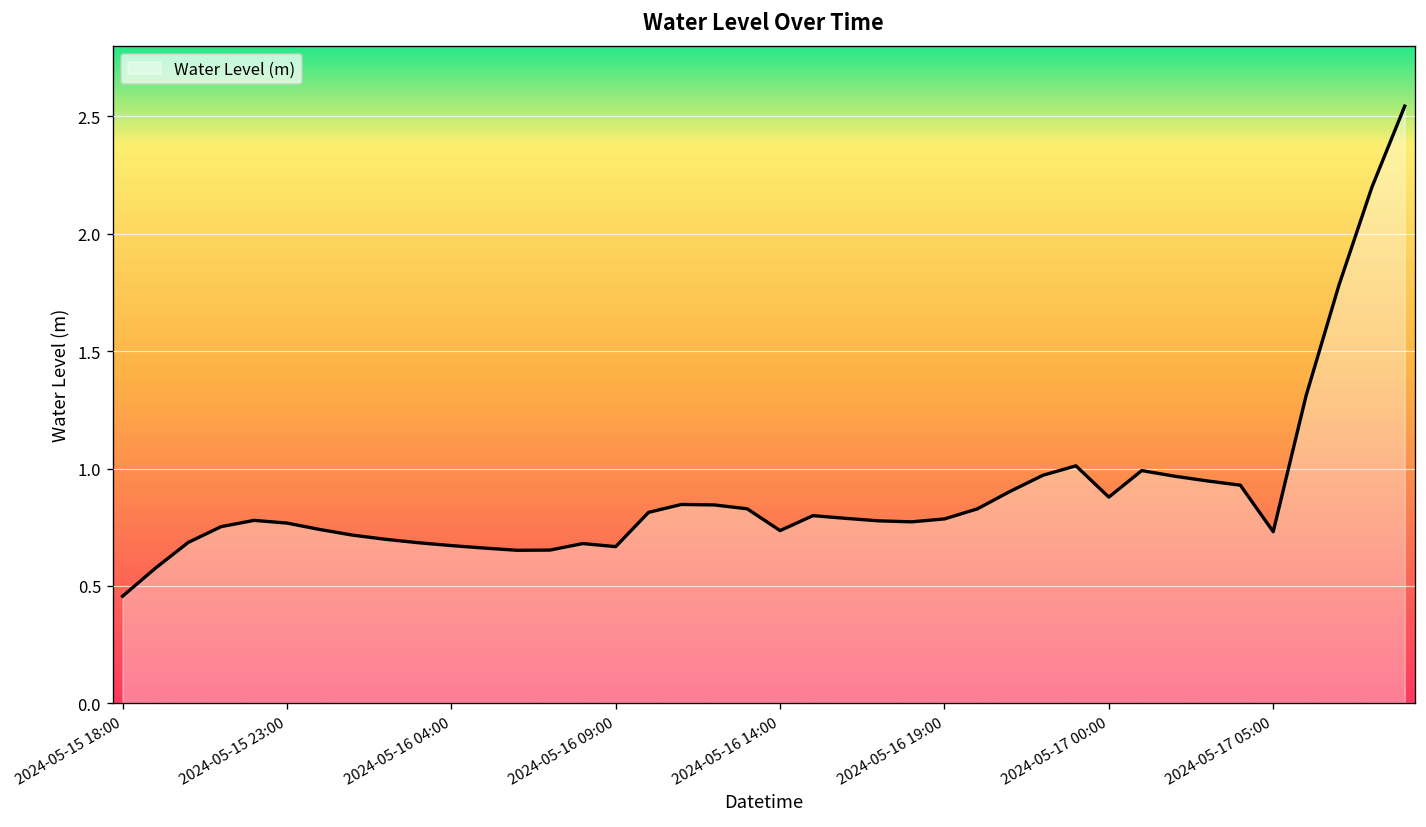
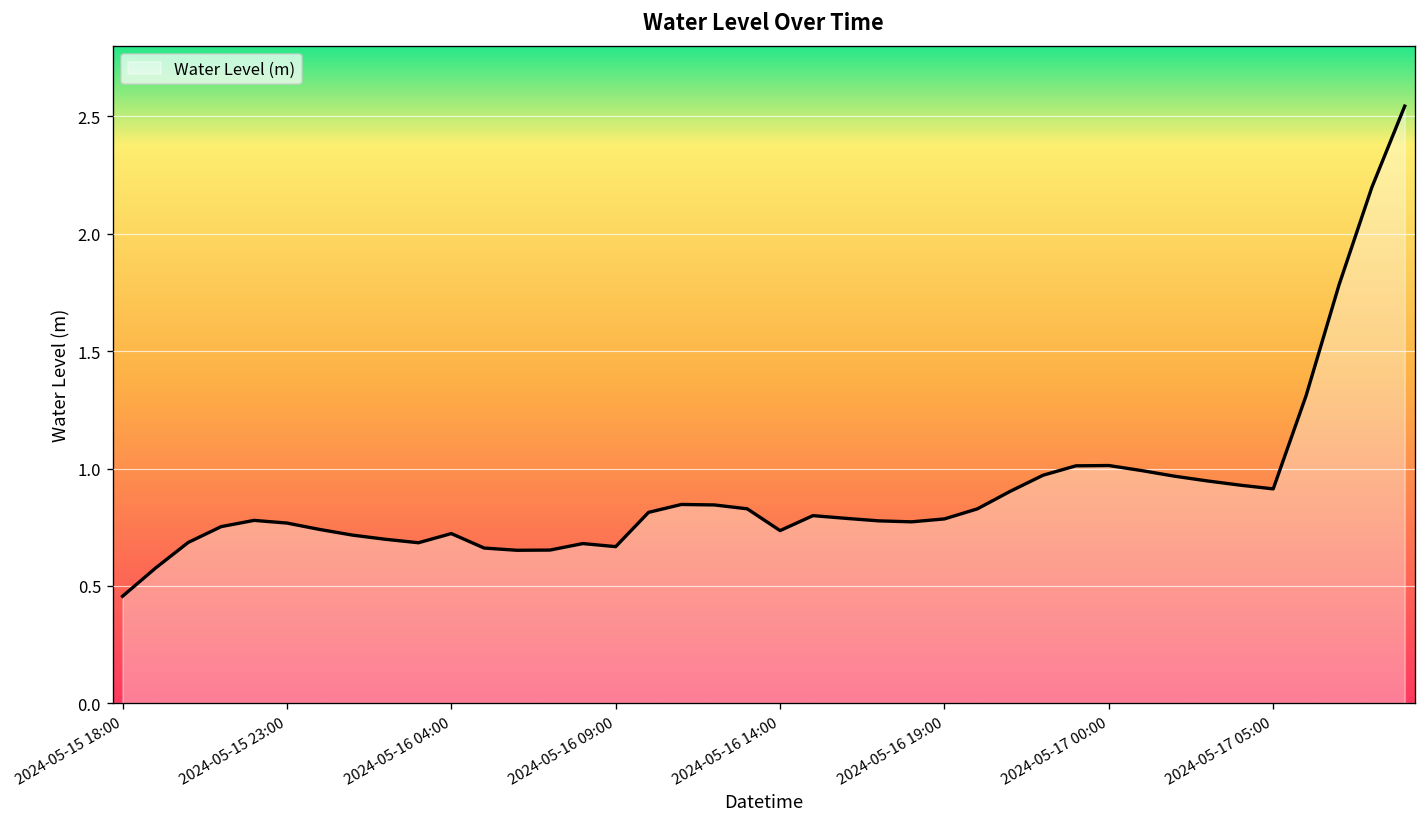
2024-05-16 04:00: 0.67 -> 0.72
2024-05-17 00:00: 0.88 -> 1.01
2024-05-17 05:00: 0.73 -> 0.91
